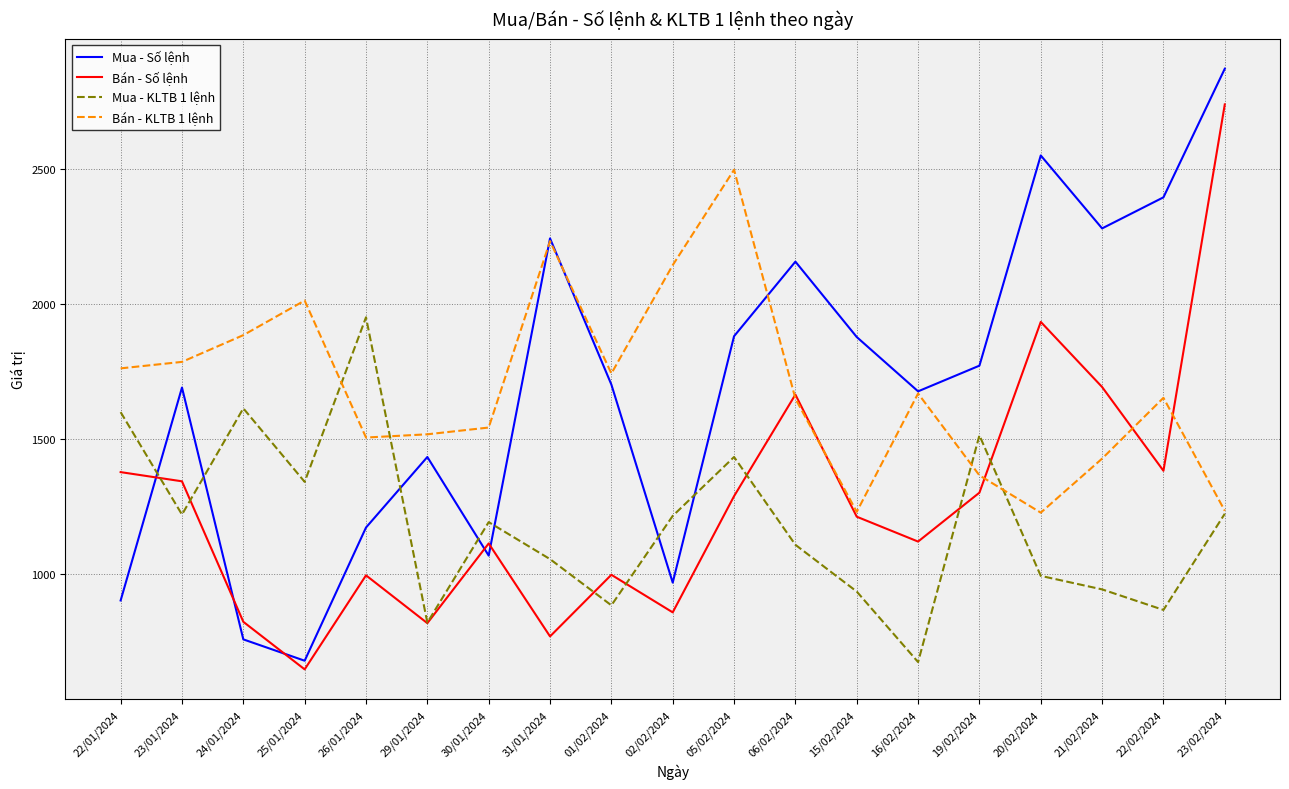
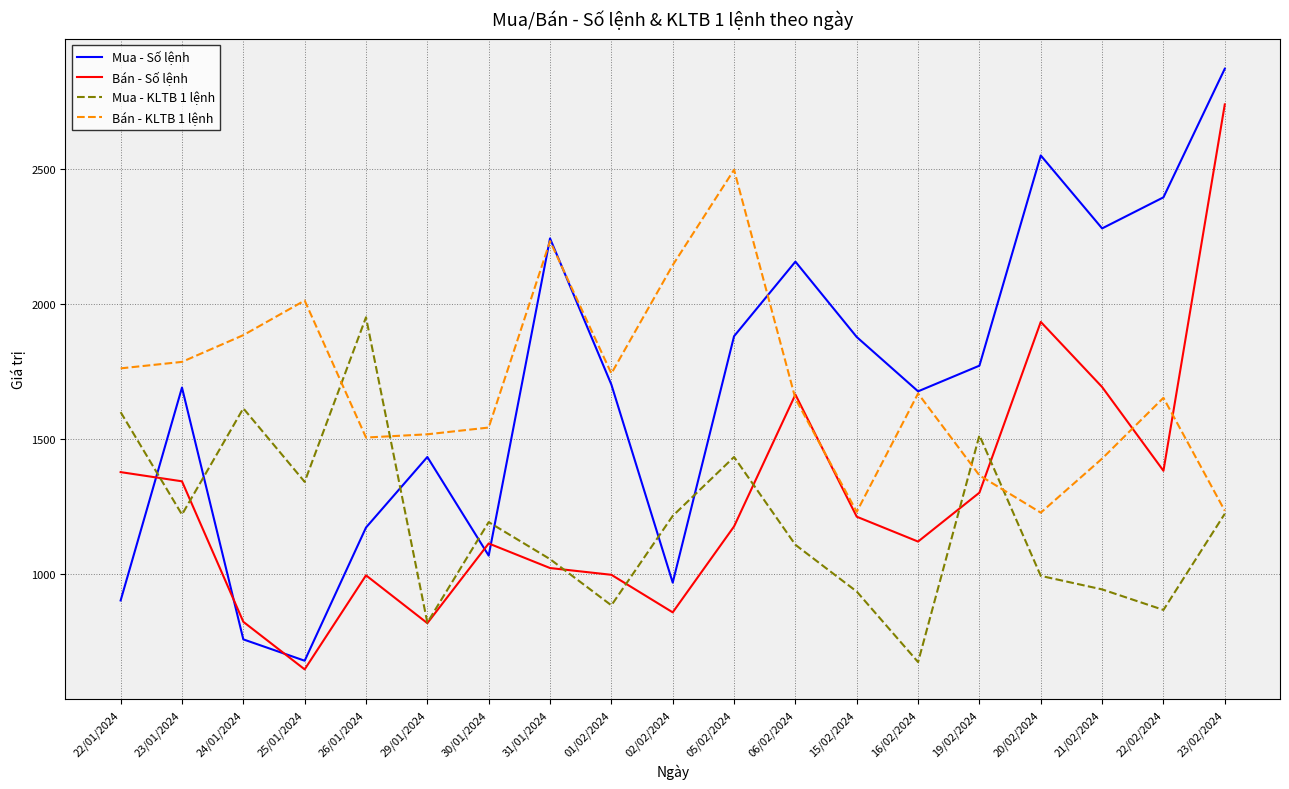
Bán - Số lệnh, 31/01/2024: 770 -> 1020
Bán - Số lệnh, 05/02/2024: 1290 -> 1180
